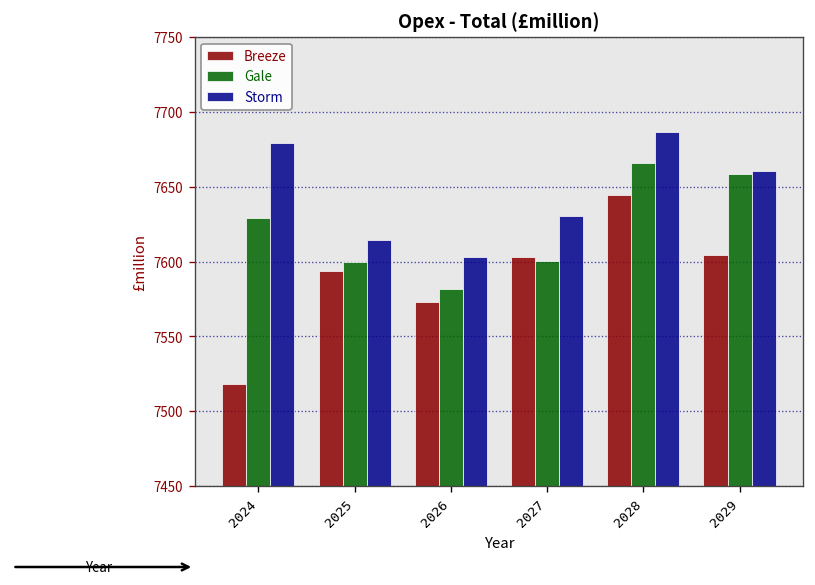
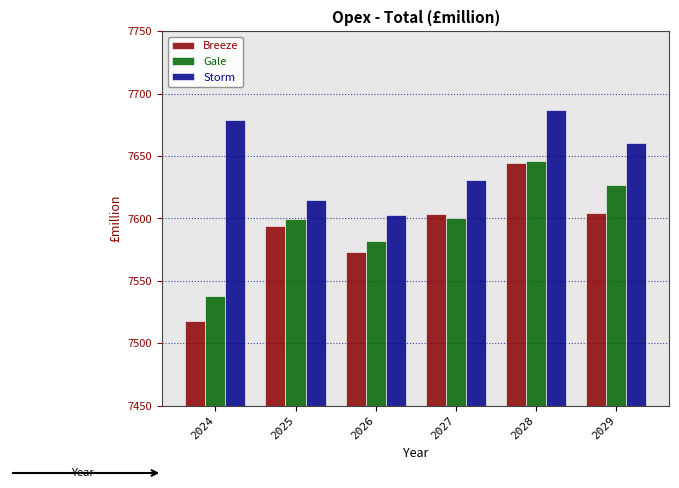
Gale, 2024: 7629 -> 7538
Gale, 2028: 7666 -> 7646
Gale, 2029: 7659 -> 7627
